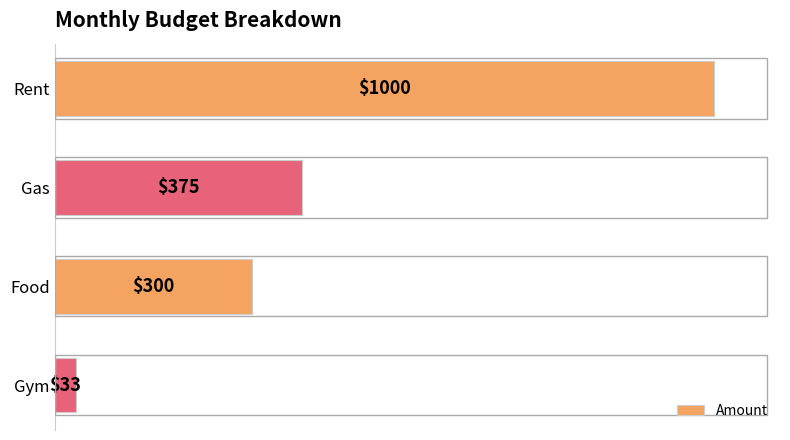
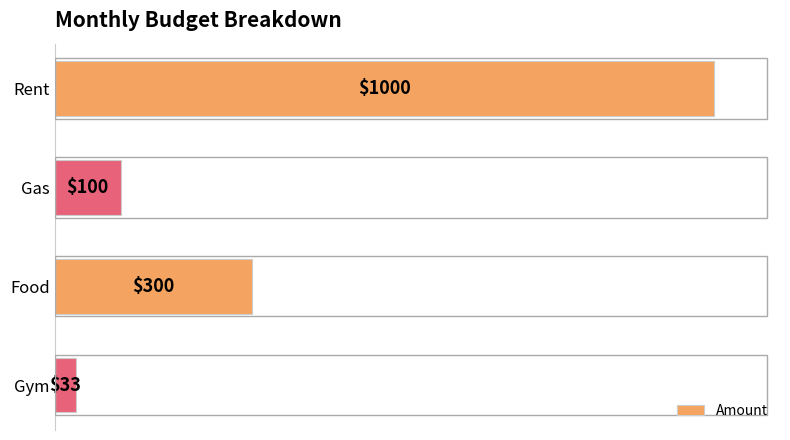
Gas: $375 -> $100
